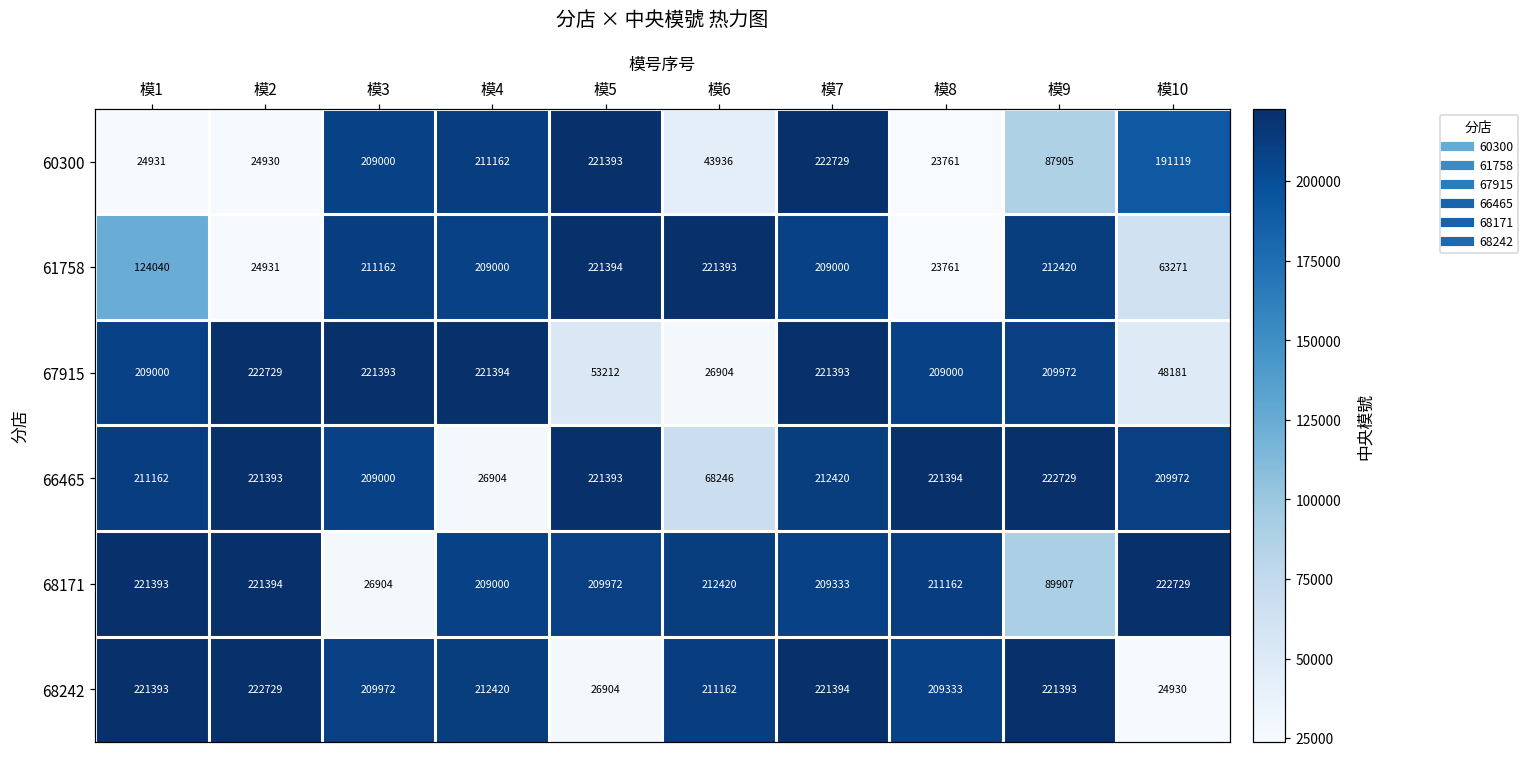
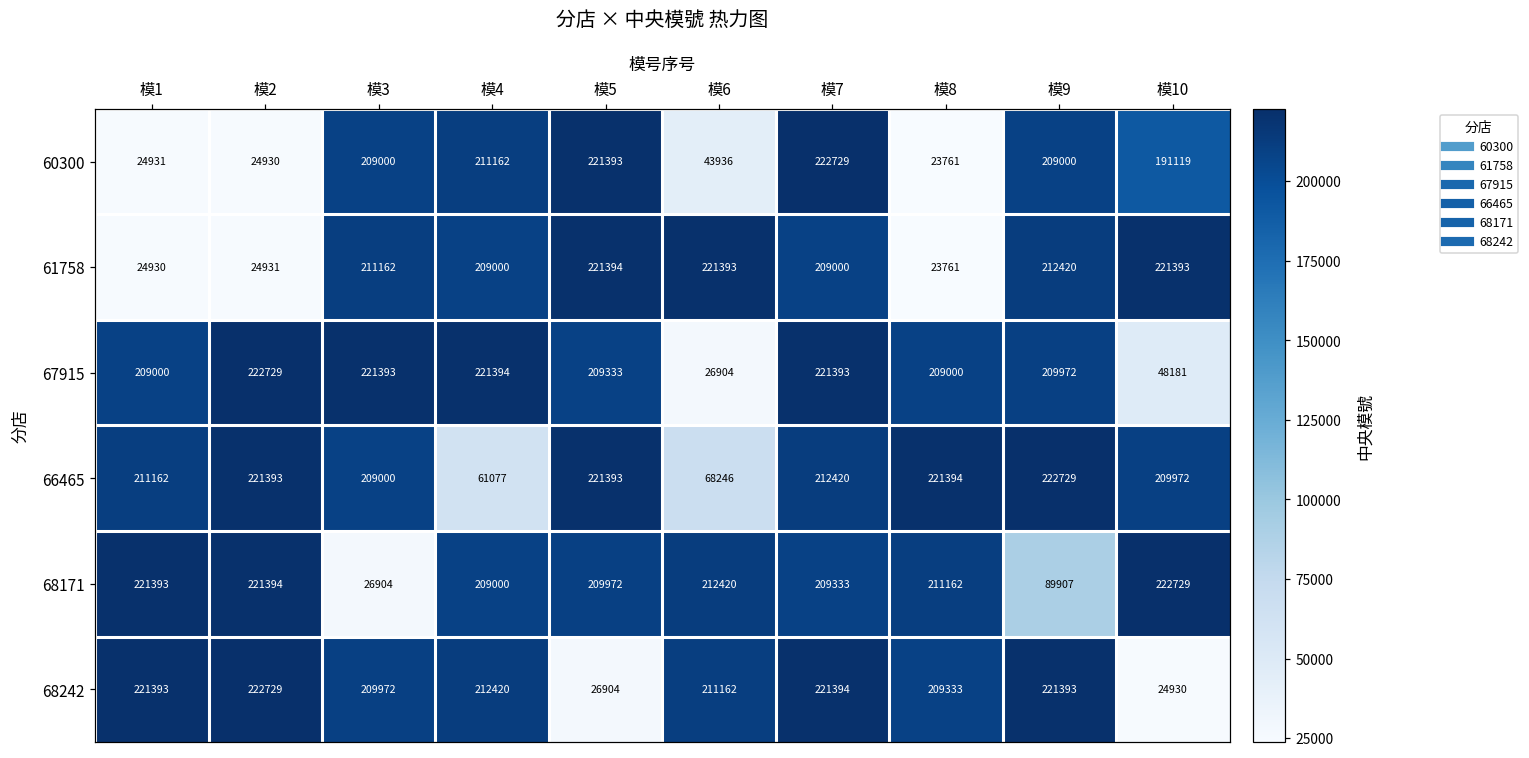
60300, 模9: 87905 -> 209000
61758, 模1: 124040 -> 24930
61758, 模10: 63271 -> 221393
67915, 模5: 53212 -> 209333
66465, 模4: 26904 -> 61077
